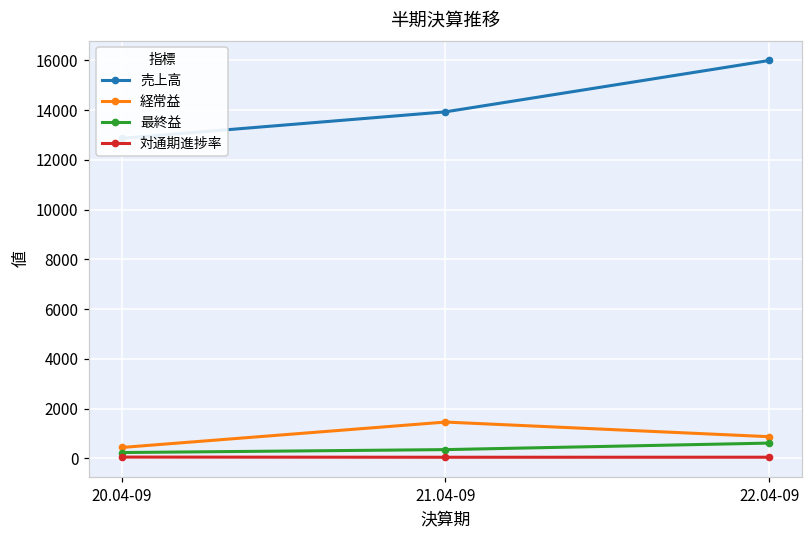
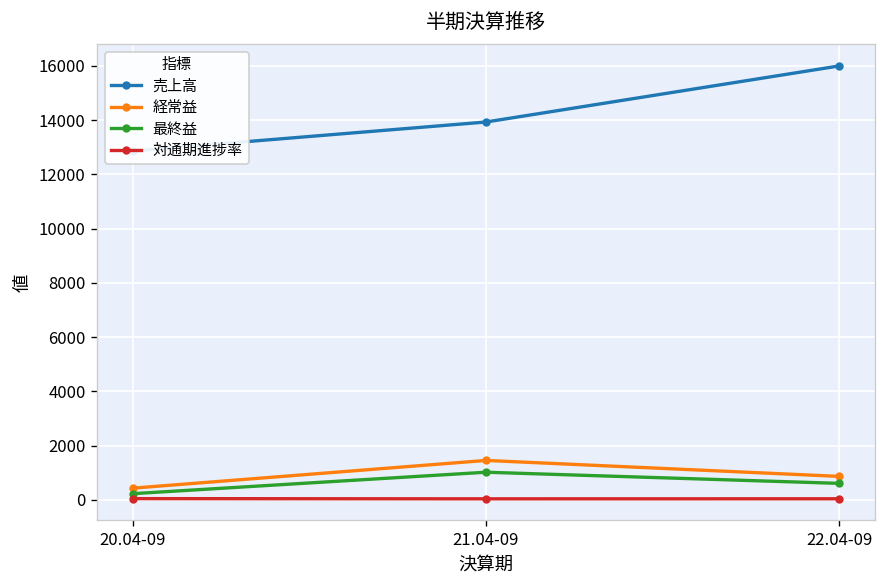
最終益, 21.04-09: 300 -> 1000
